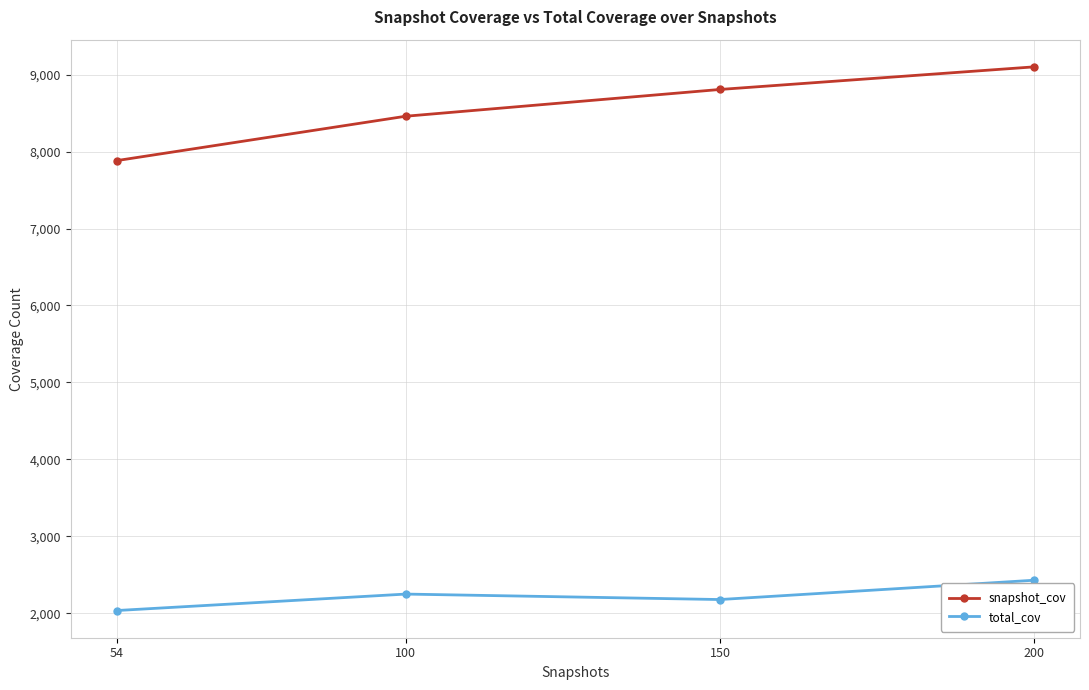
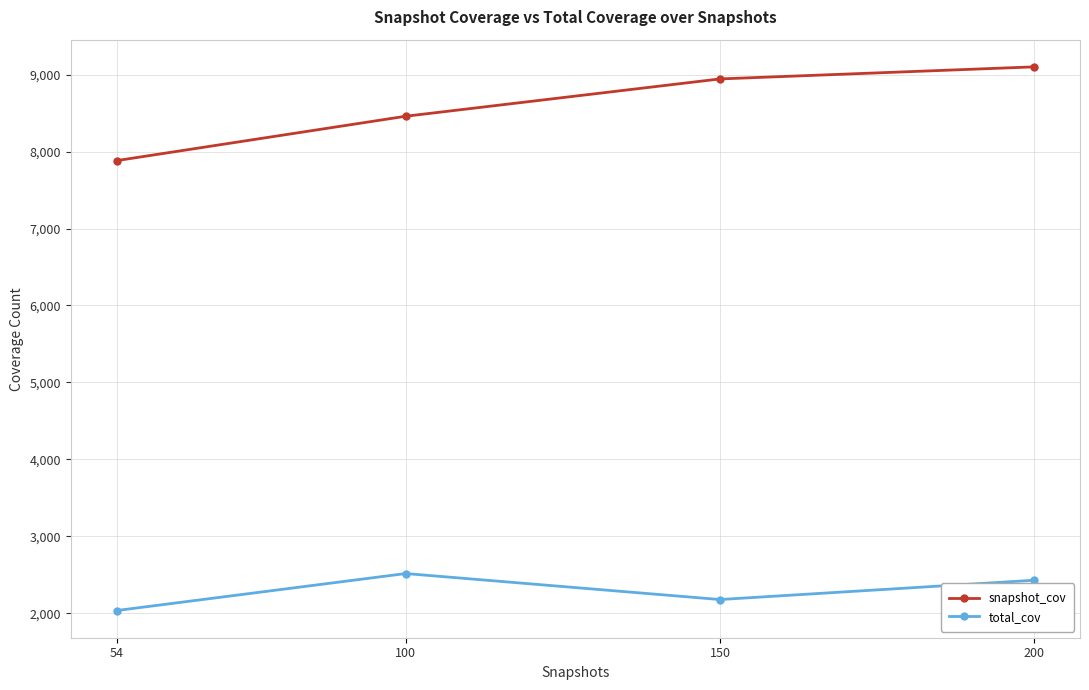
total_cov, 100: 2,200 -> 2,500
snapshot_cov, 150: 8,800 -> 8,900
